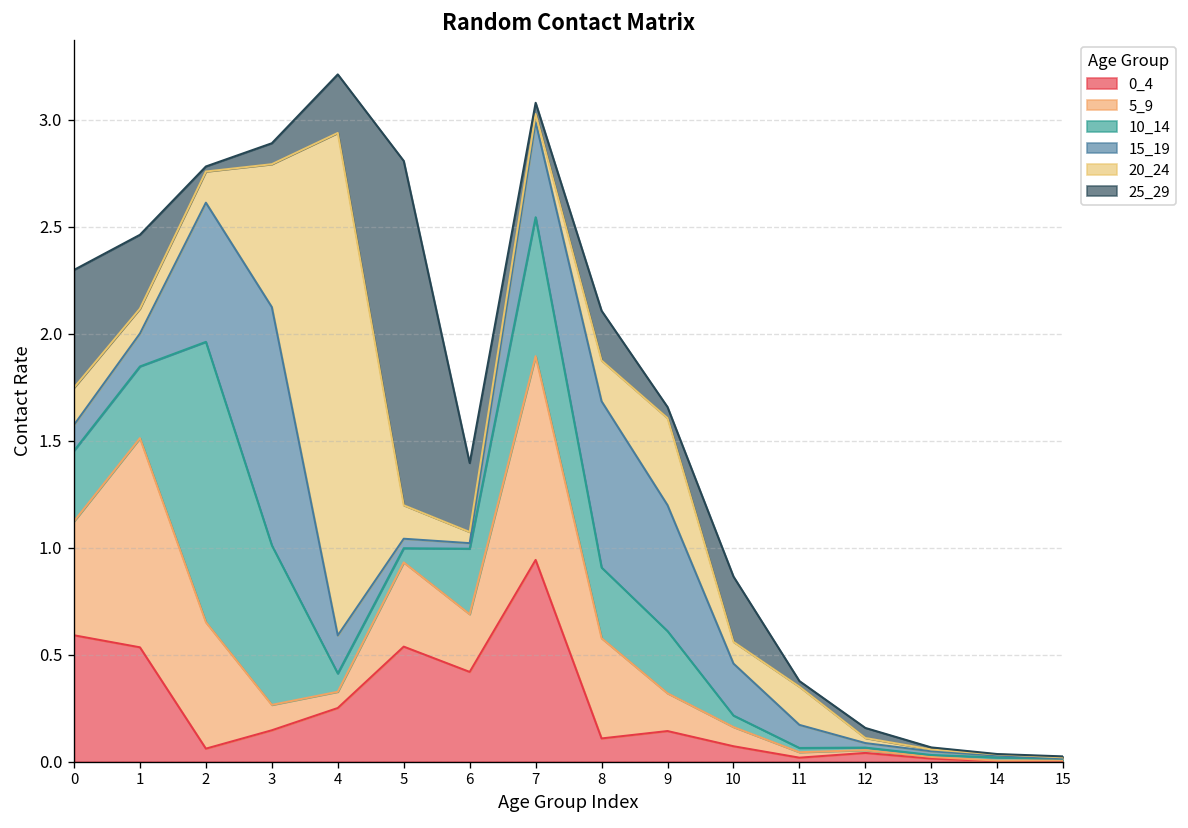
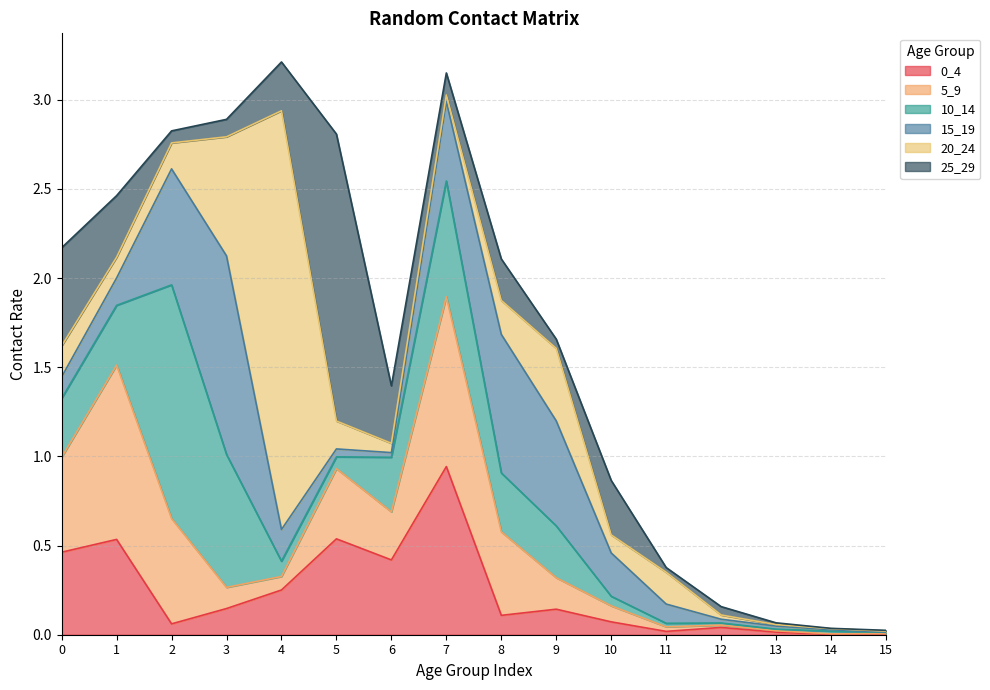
0_4, 0: 0.59 -> 0.46
25_29, 2: 0.02 -> 0.07
25_29, 7: 0.05 -> 0.12
